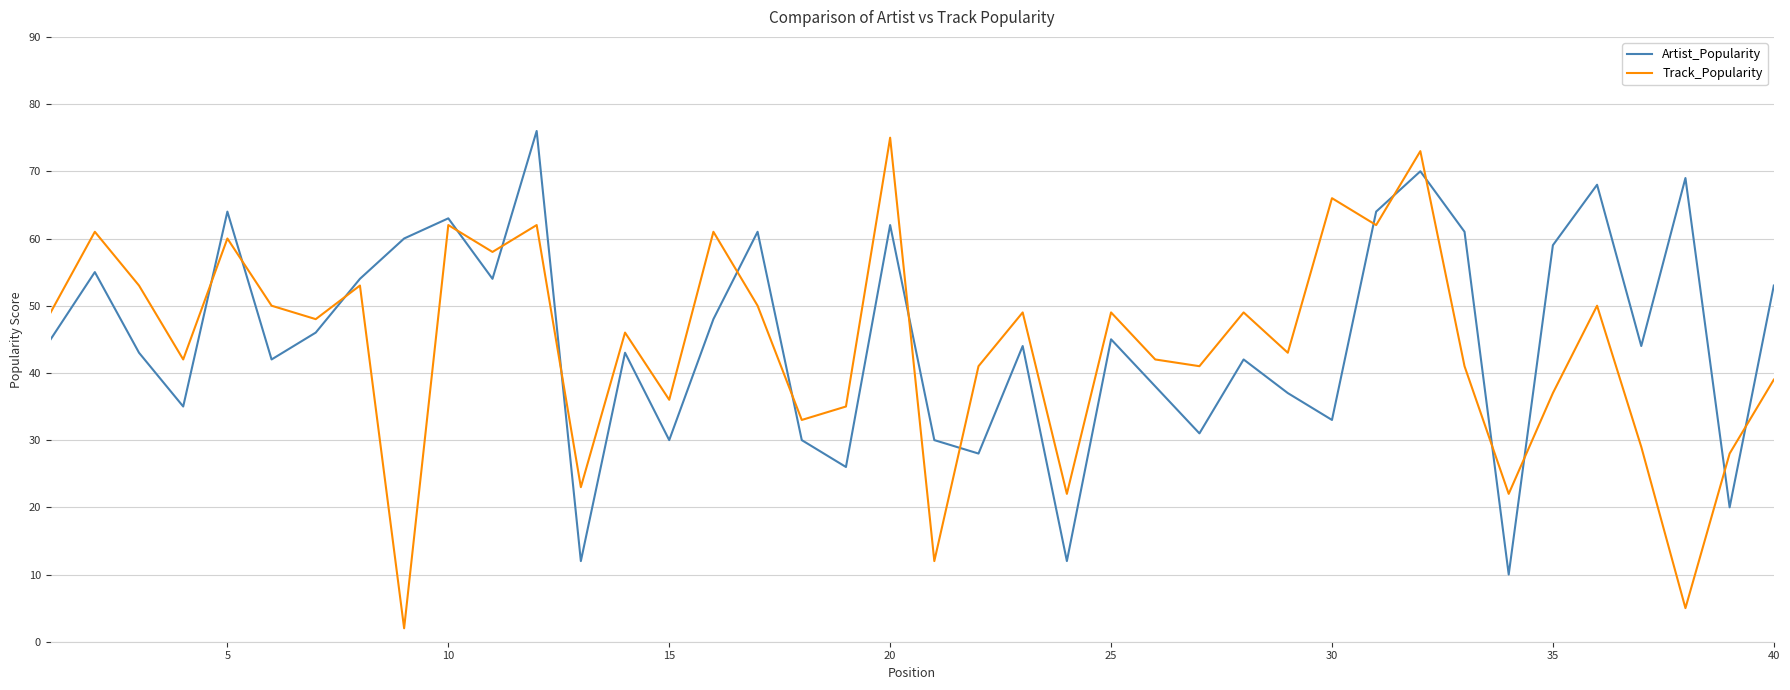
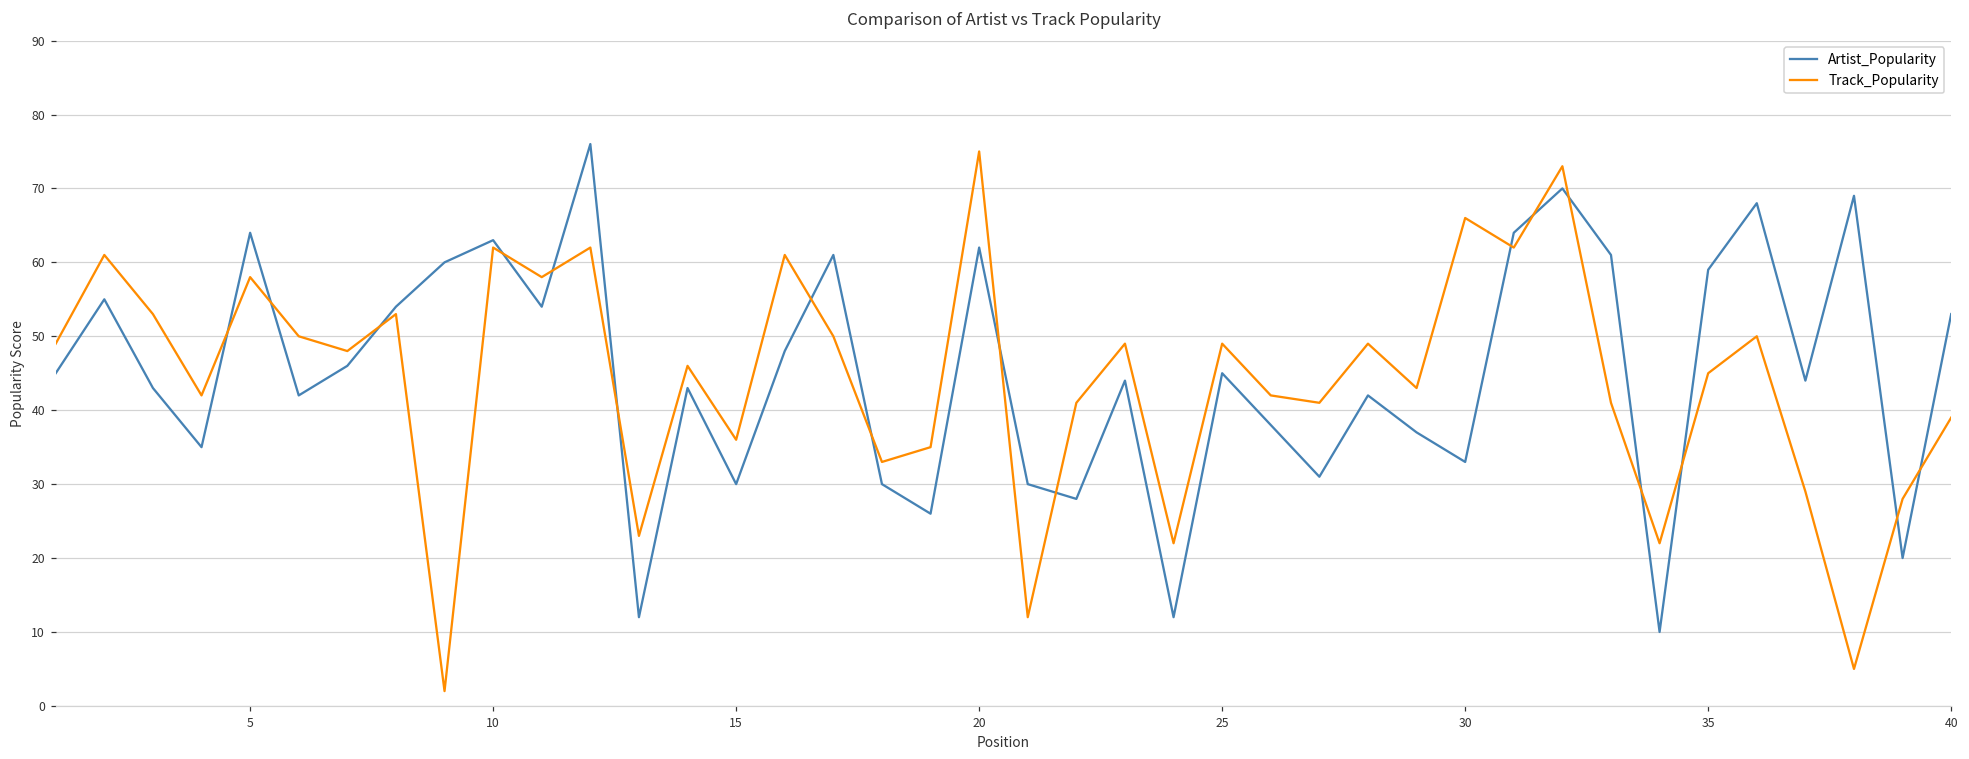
Track_Popularity, 5: 60 -> 58
Track_Popularity, 35: 37 -> 45
